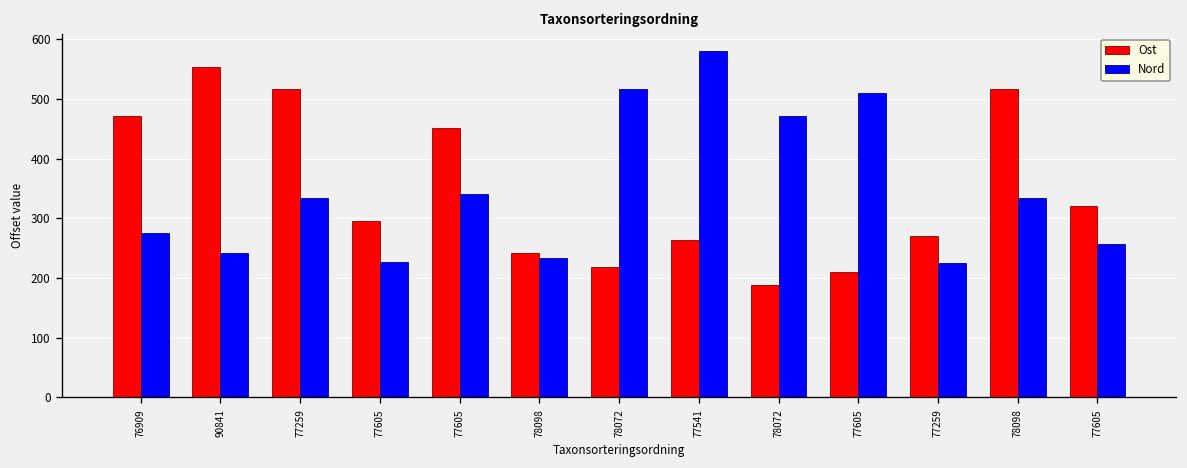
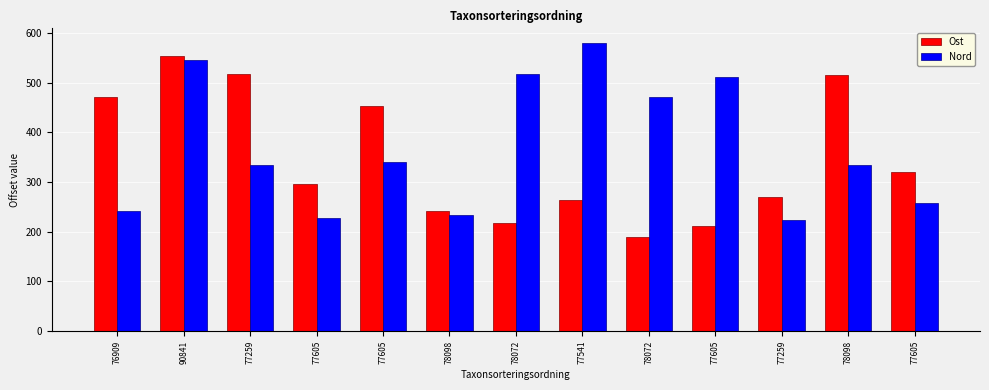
Nord, 76909: 280 -> 240
Nord, 90841: 240 -> 550
